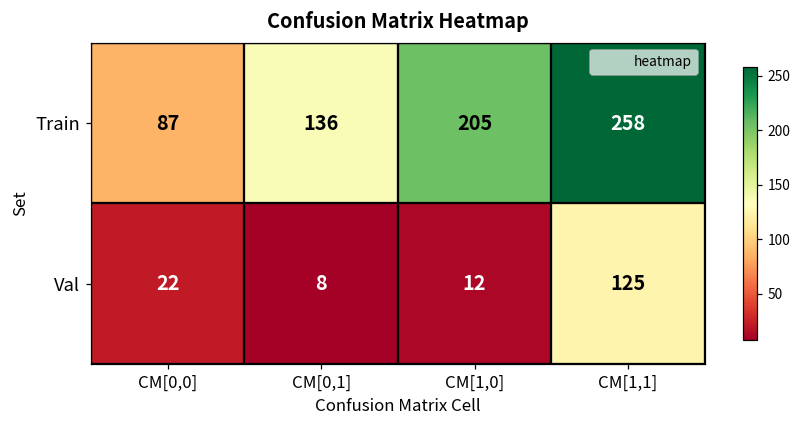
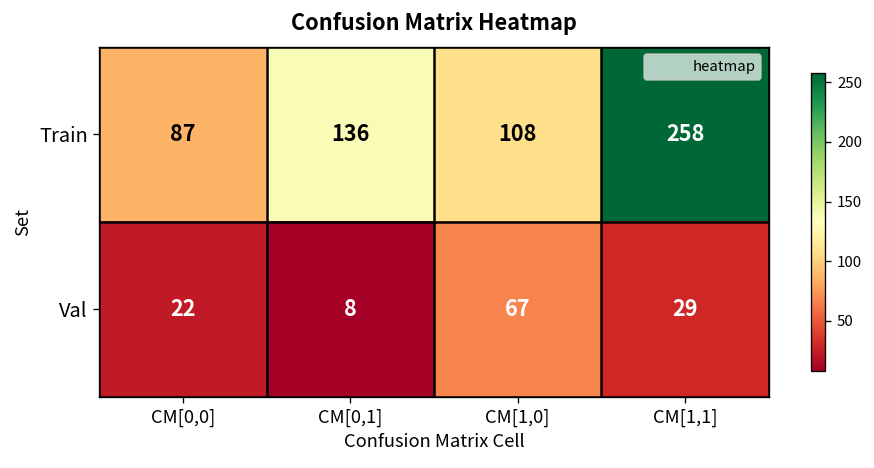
Train, CM[1,0]: 205 -> 108
Val, CM[1,0]: 12 -> 67
Val, CM[1,1]: 125 -> 29
